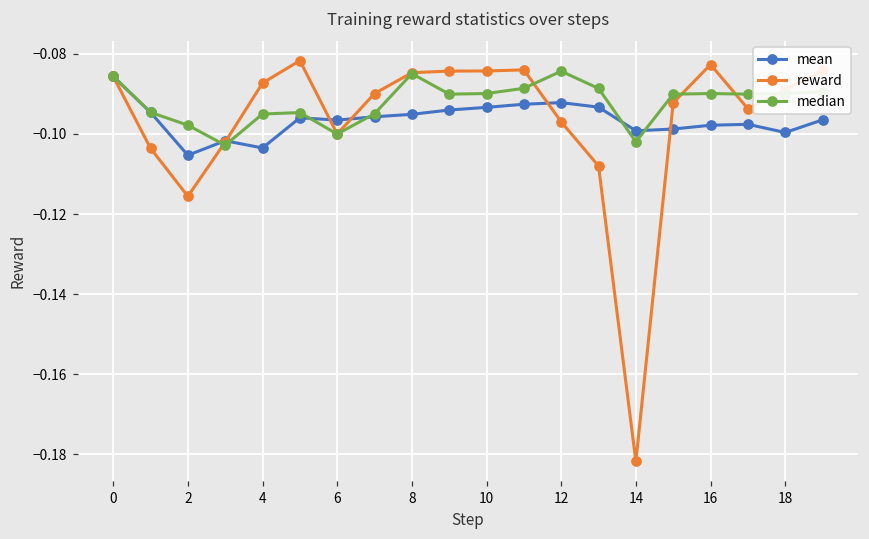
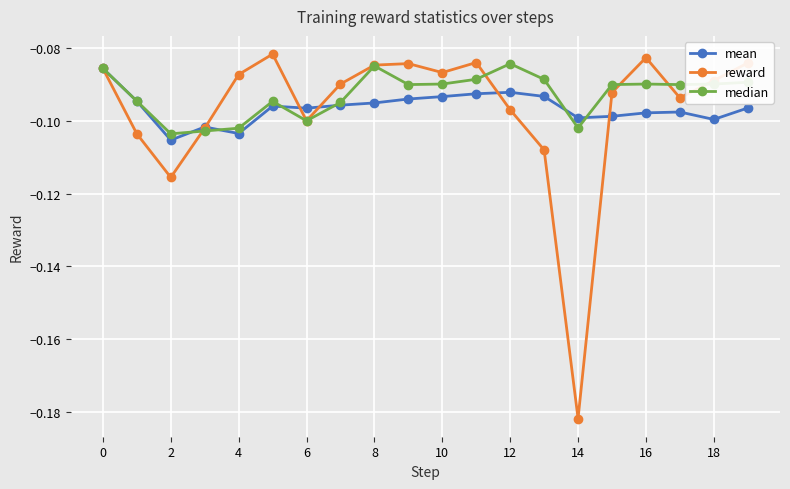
median, 2: -0.098 -> -0.104
median, 4: -0.095 -> -0.102
reward, 10: -0.084 -> -0.087
